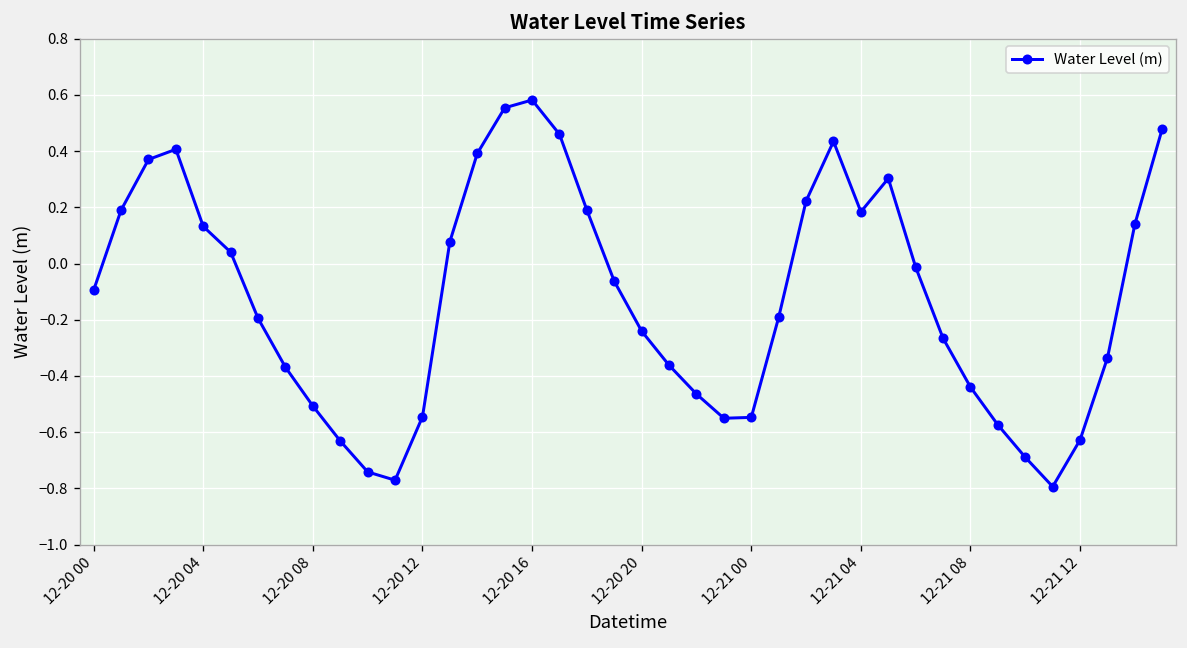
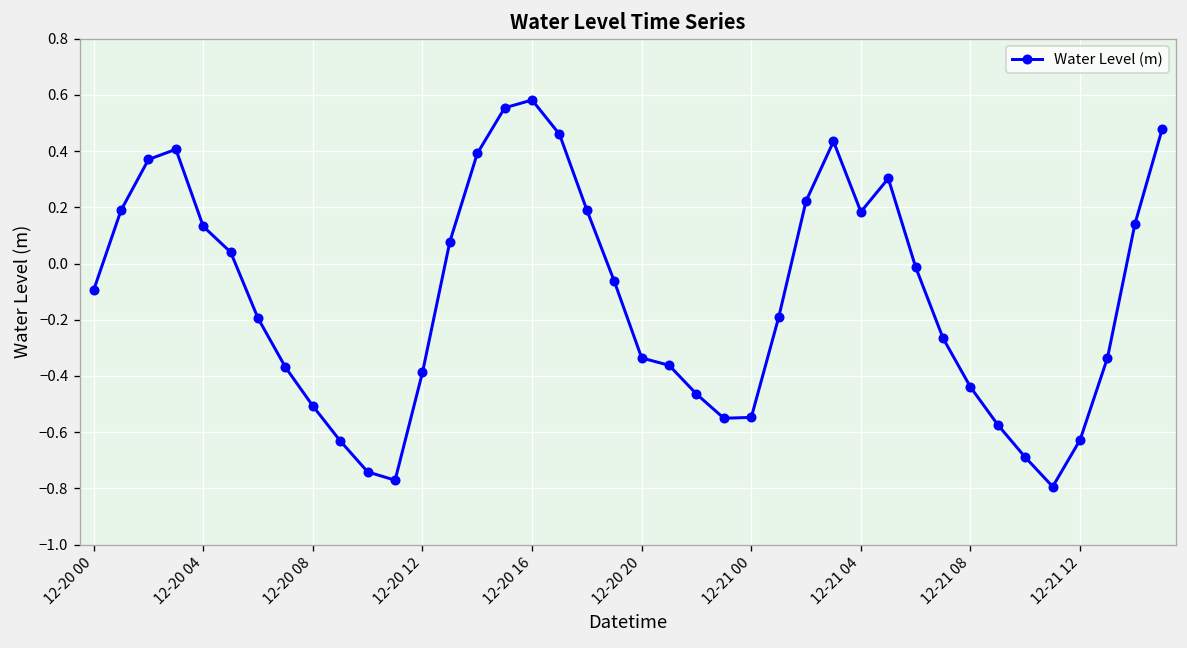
12-20 12: -0.55 -> -0.39
12-20 20: -0.24 -> -0.34
